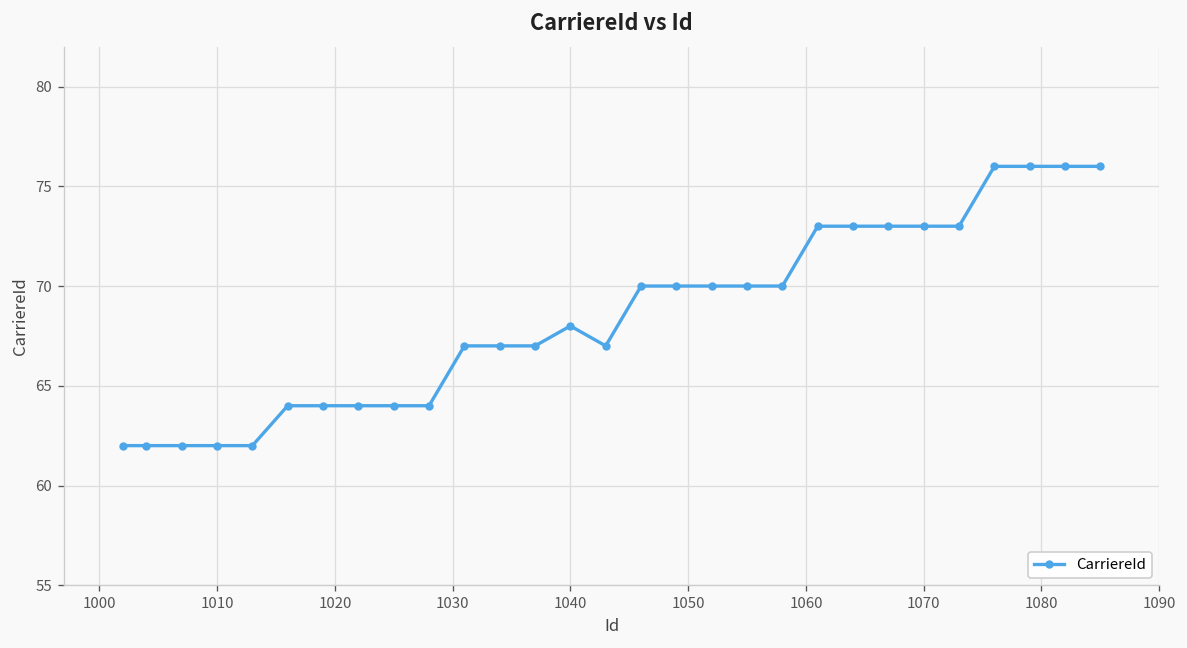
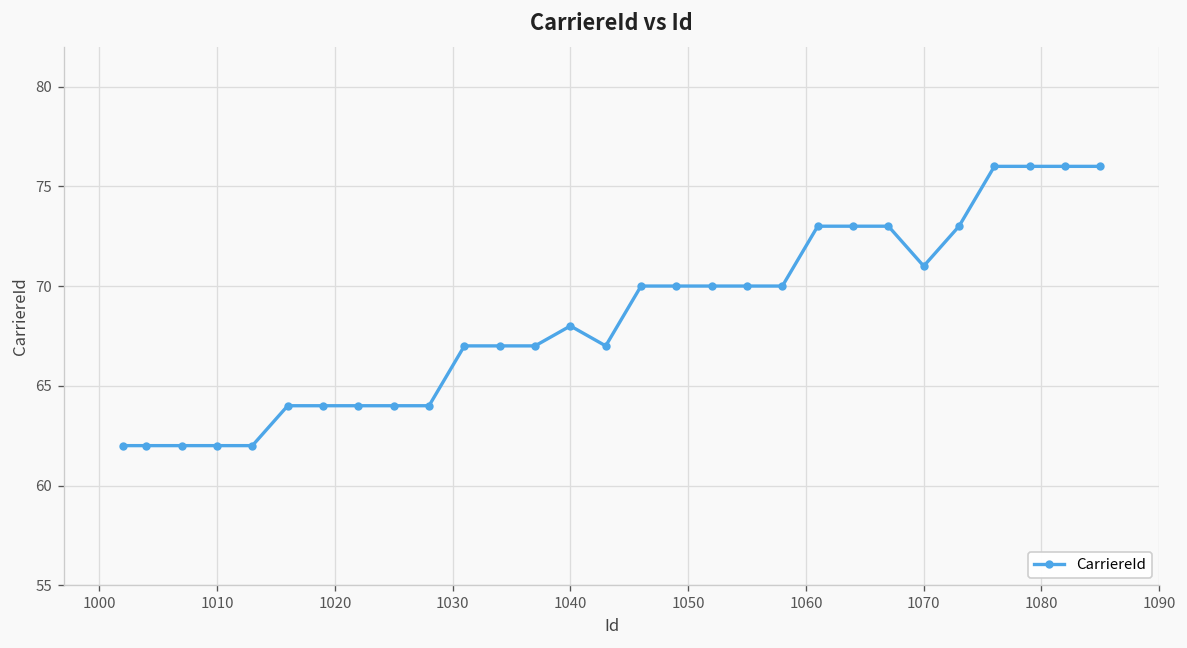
1070: 73 -> 71
